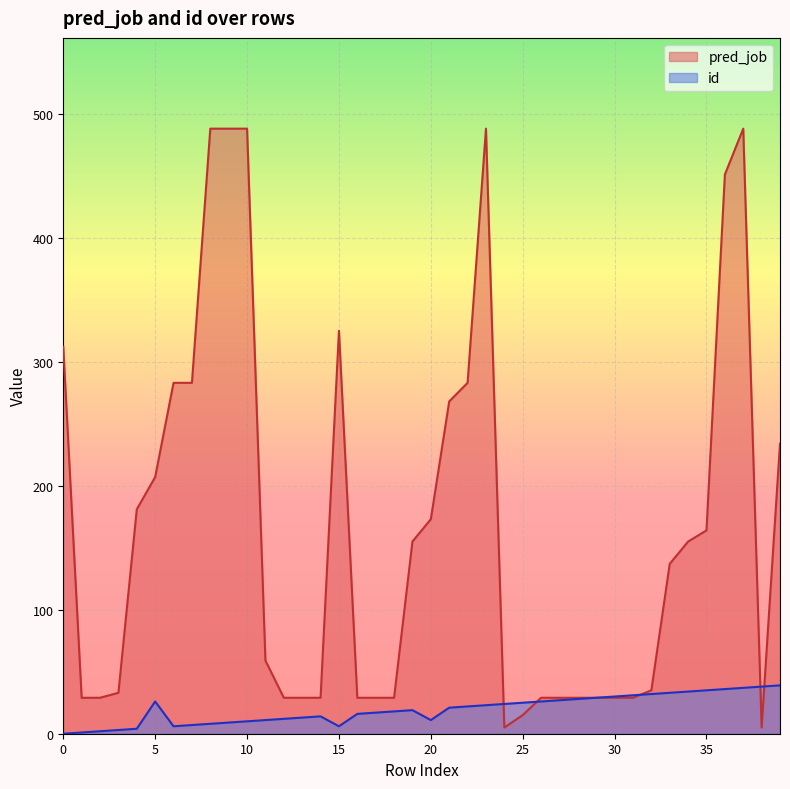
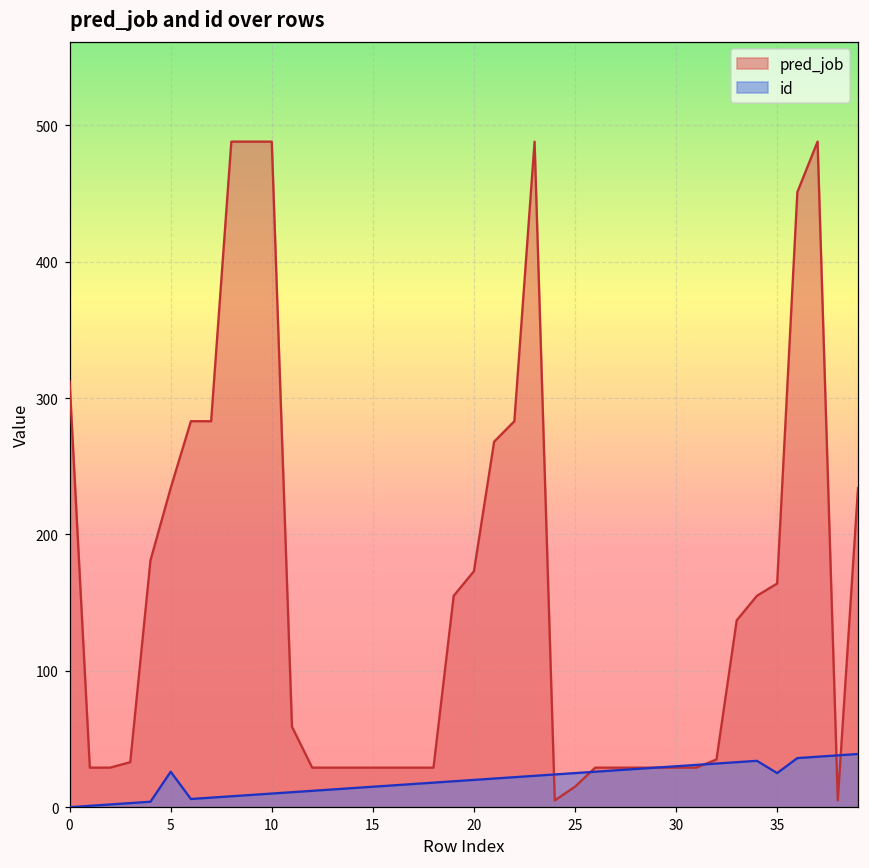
pred_job, 5: 207 -> 234
pred_job, 15: 325 -> 29
id, 15: 6 -> 15
id, 20: 11 -> 20
id, 35: 35 -> 25
